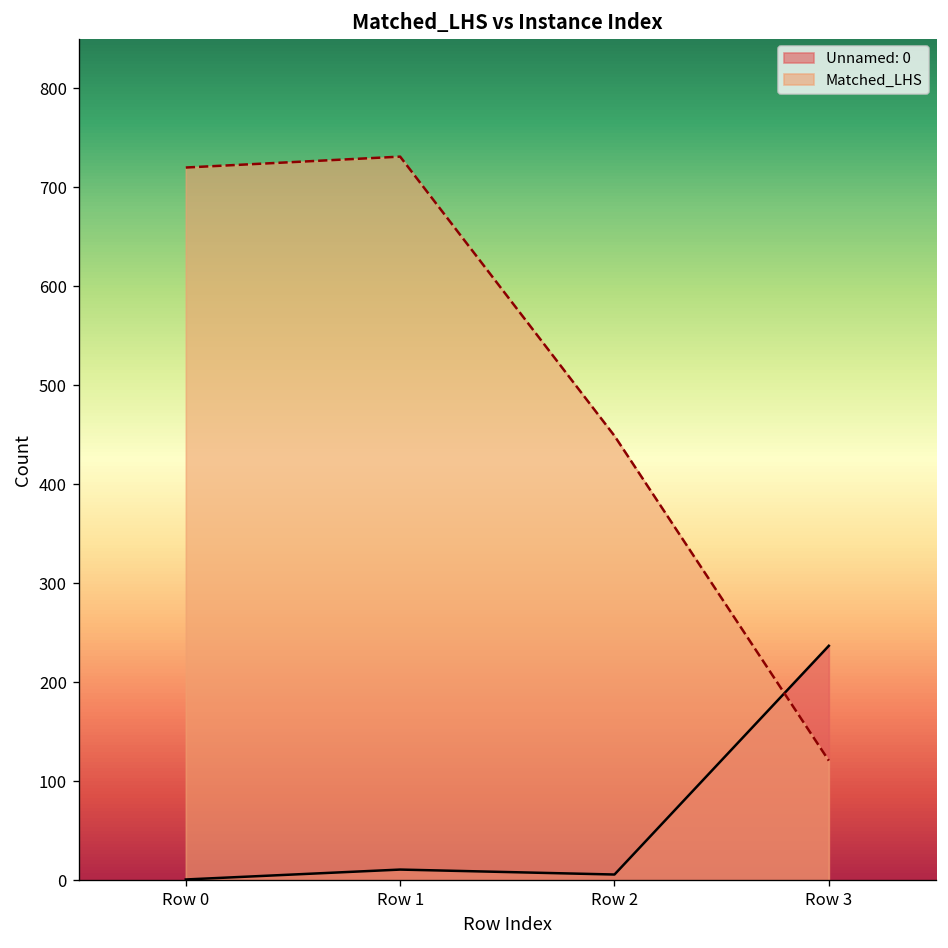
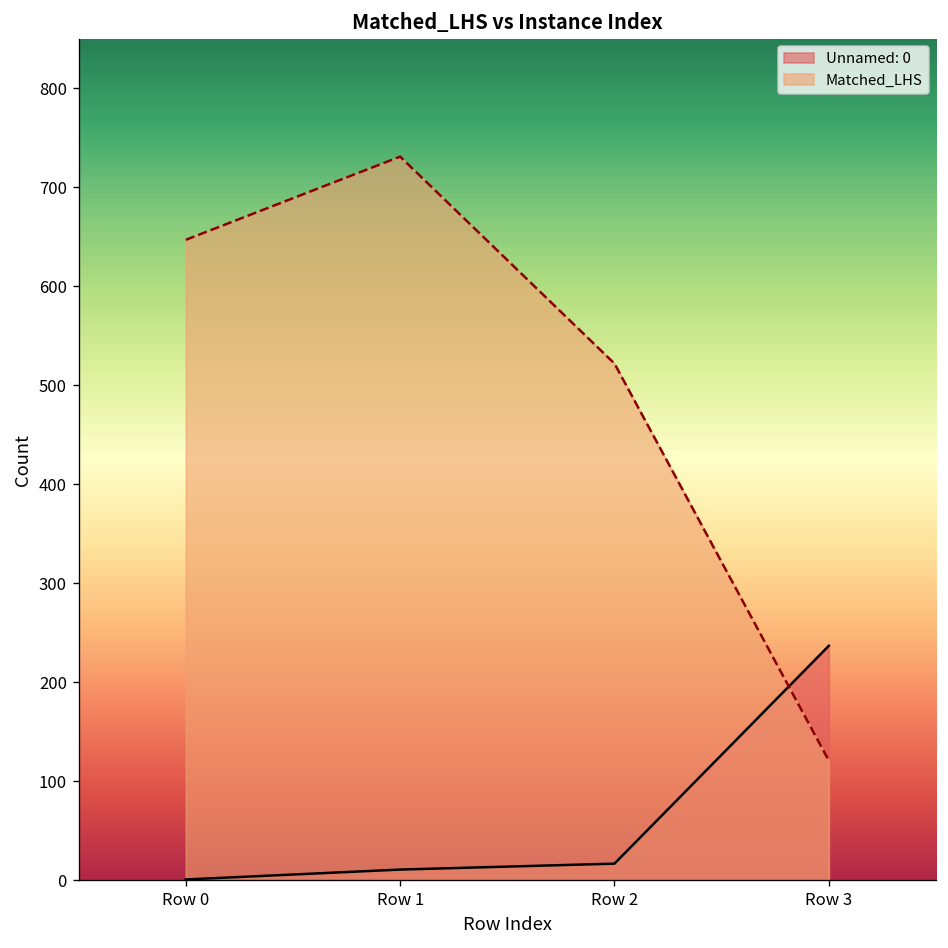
Matched_LHS, Row 0: 720 -> 650
Unnamed: 0, Row 2: 10 -> 20
Matched_LHS, Row 2: 450 -> 520
